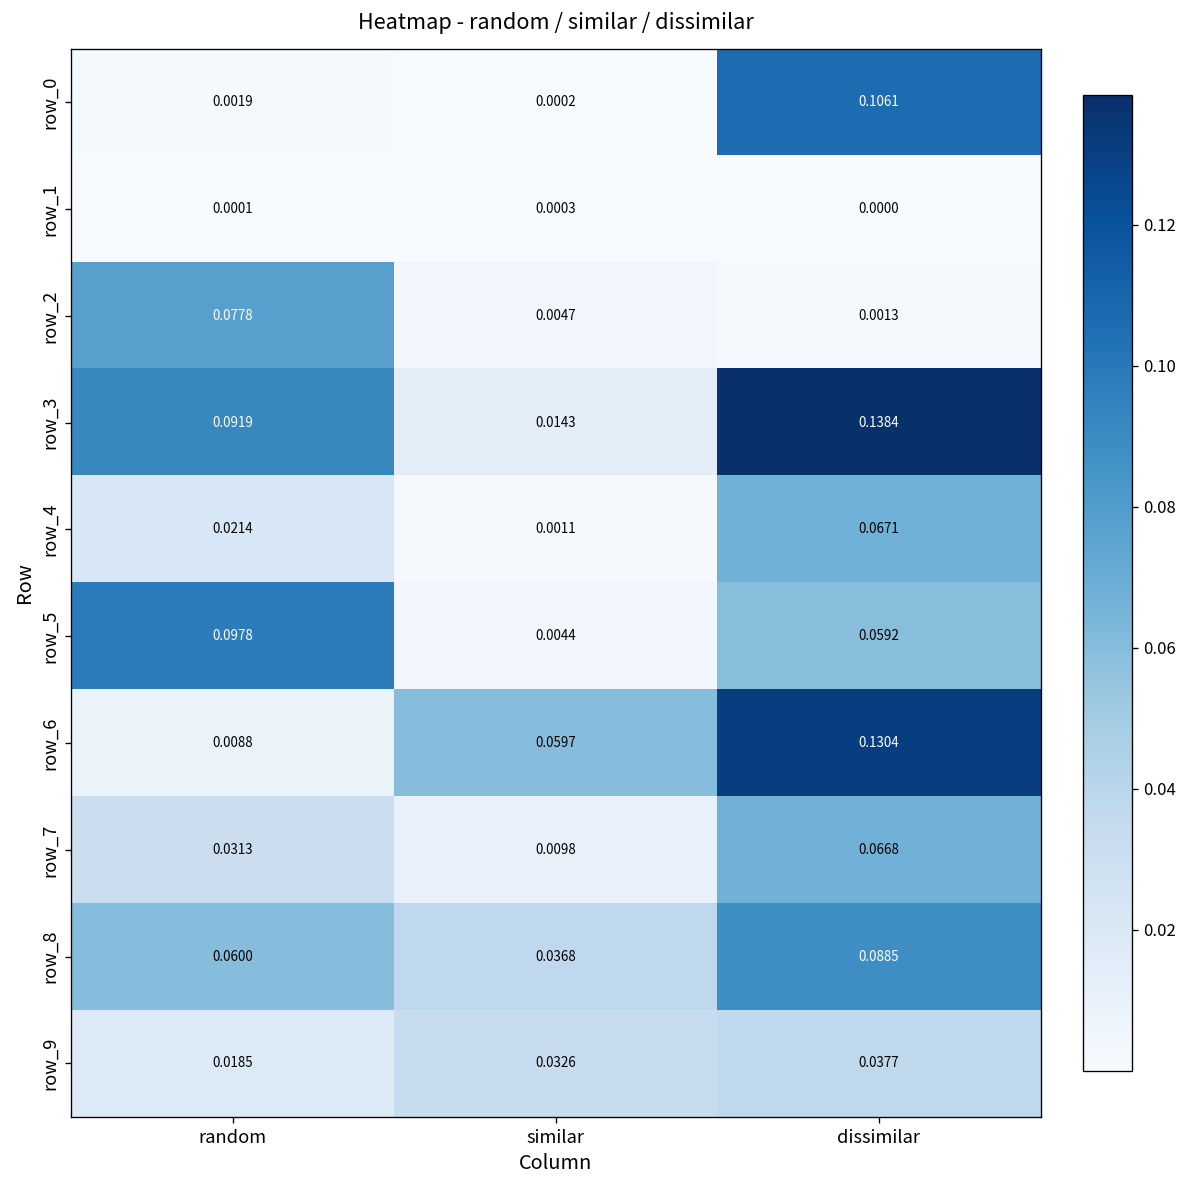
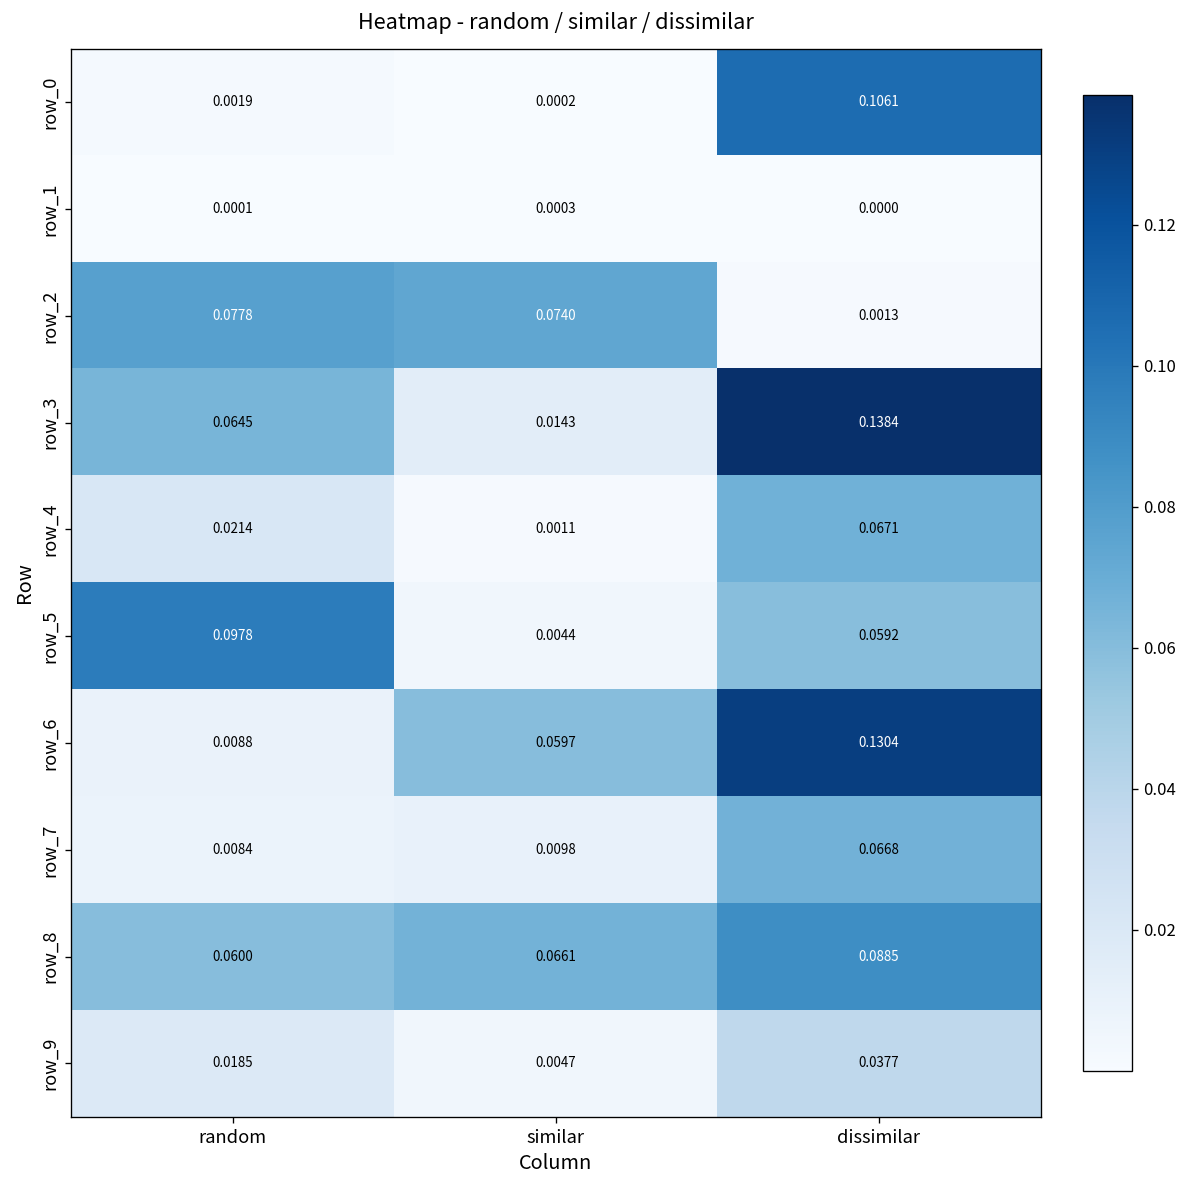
row_2, similar: 0.0047 -> 0.0740
row_3, random: 0.0919 -> 0.0645
row_7, random: 0.0313 -> 0.0084
row_8, similar: 0.0368 -> 0.0661
row_9, similar: 0.0326 -> 0.0047
